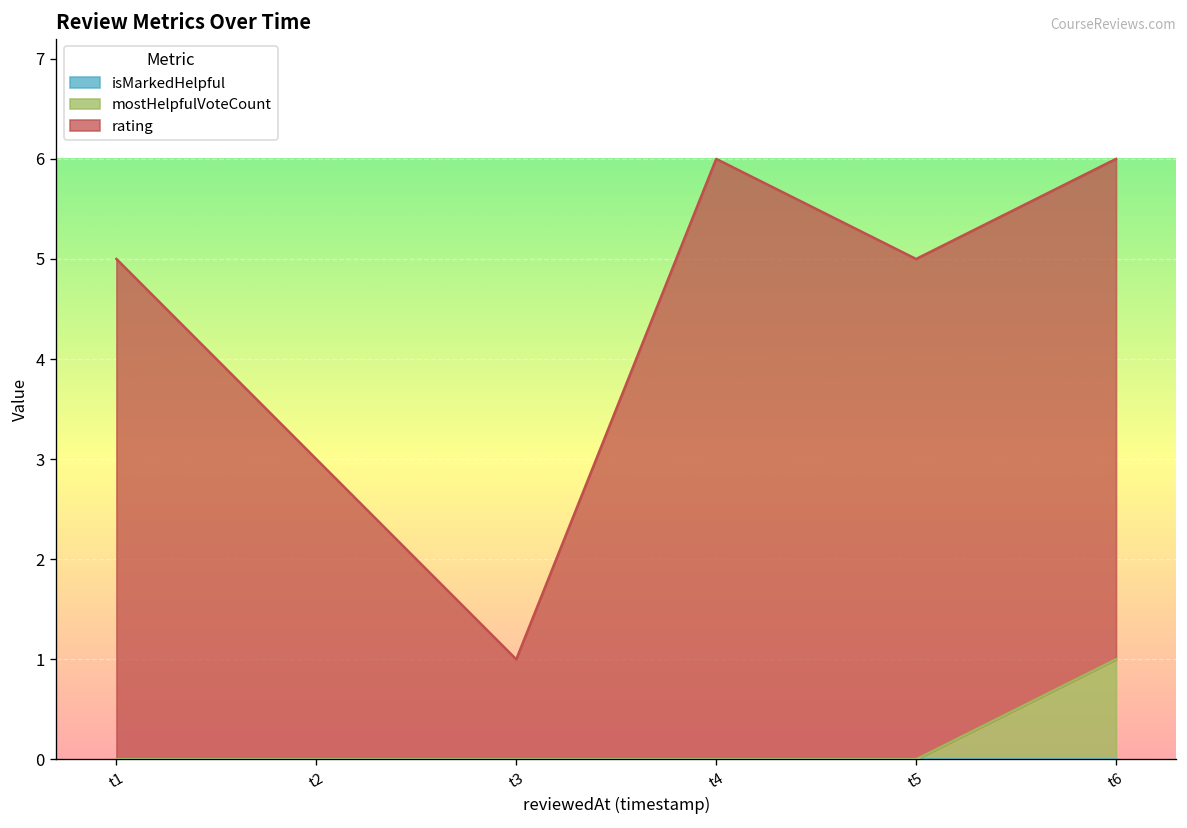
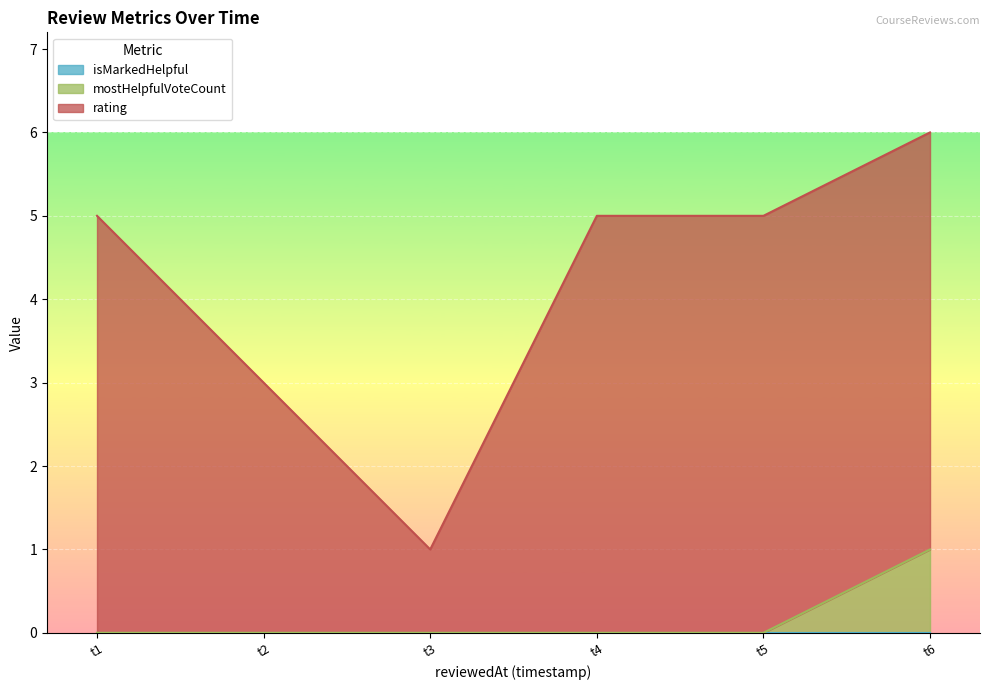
rating, t4: 6 -> 5
